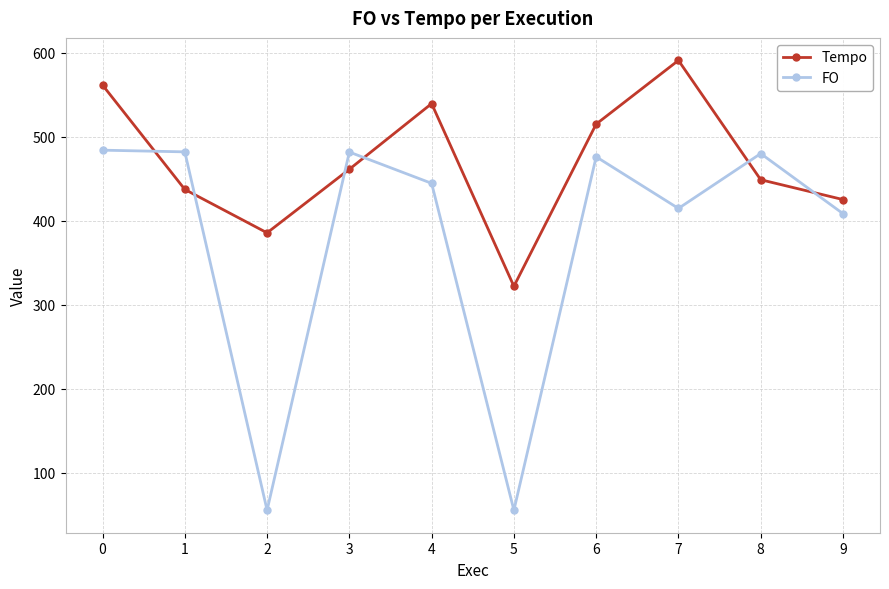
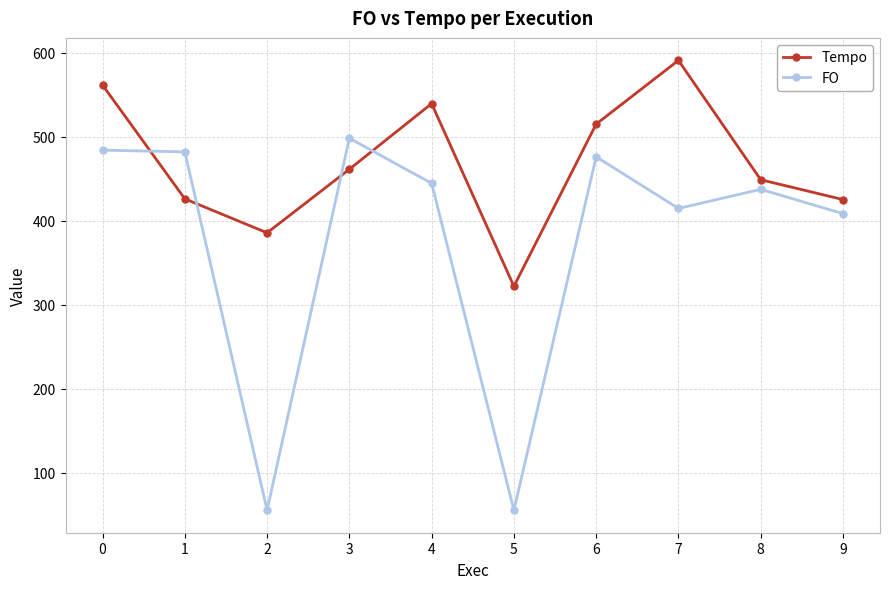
Tempo, 1: 440 -> 430
FO, 3: 480 -> 500
FO, 8: 480 -> 440
